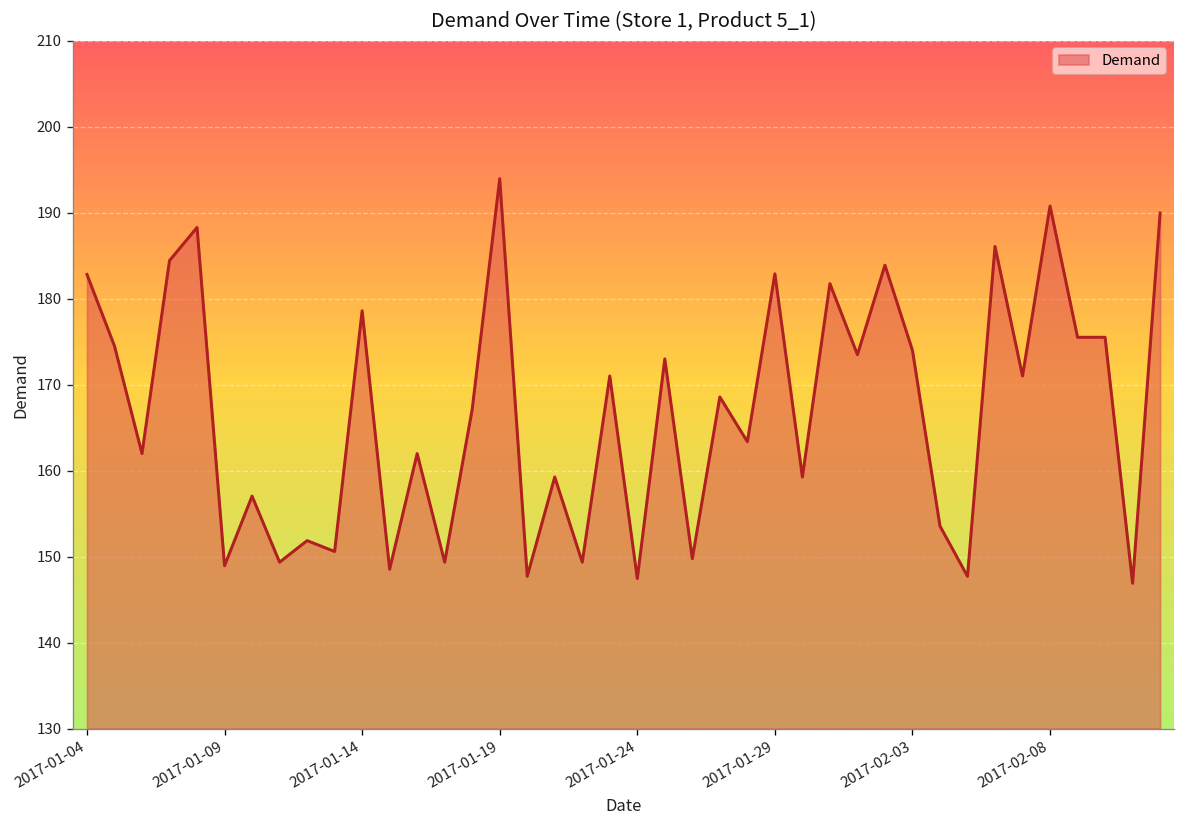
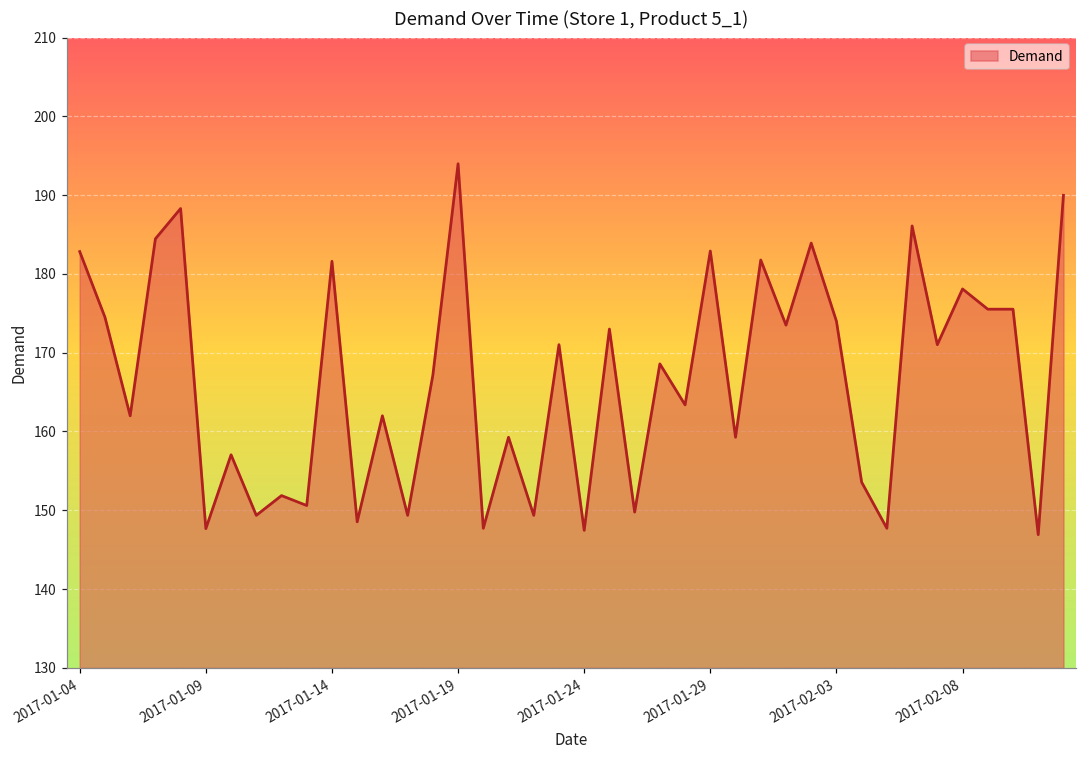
2017-01-09: 149 -> 148
2017-01-14: 179 -> 182
2017-02-08: 191 -> 178
